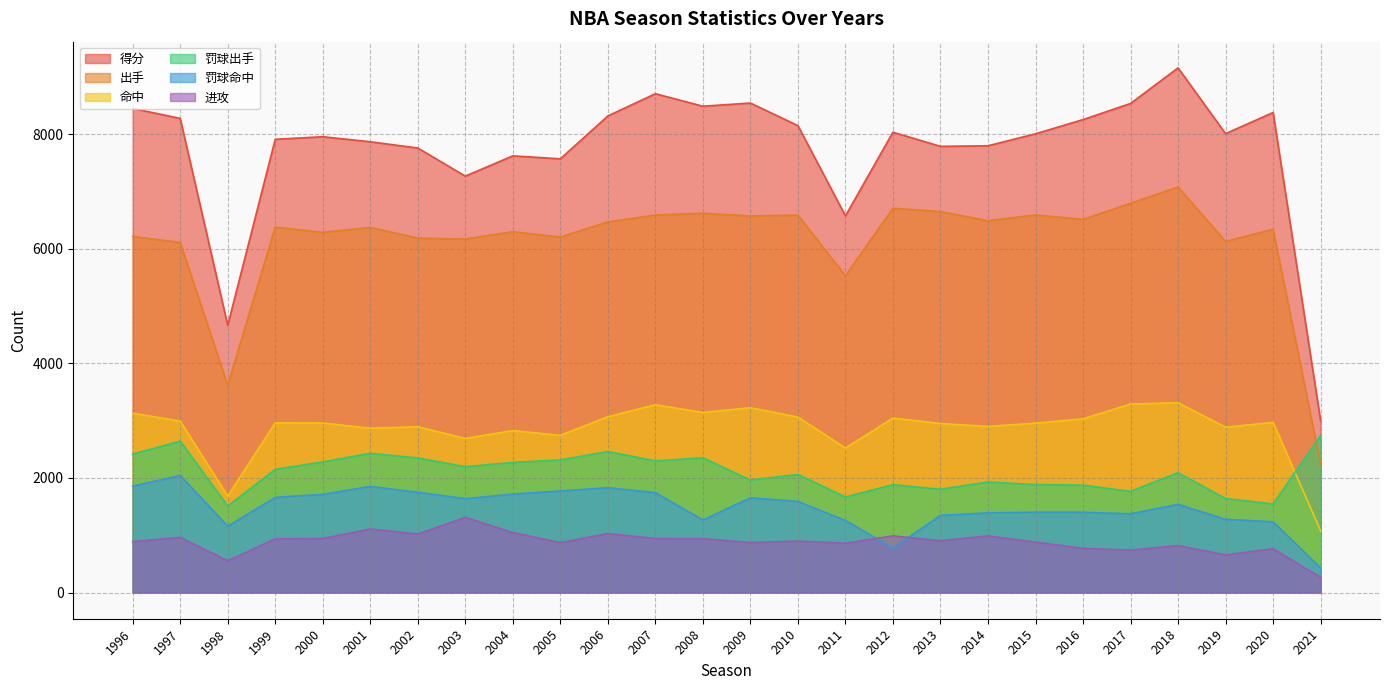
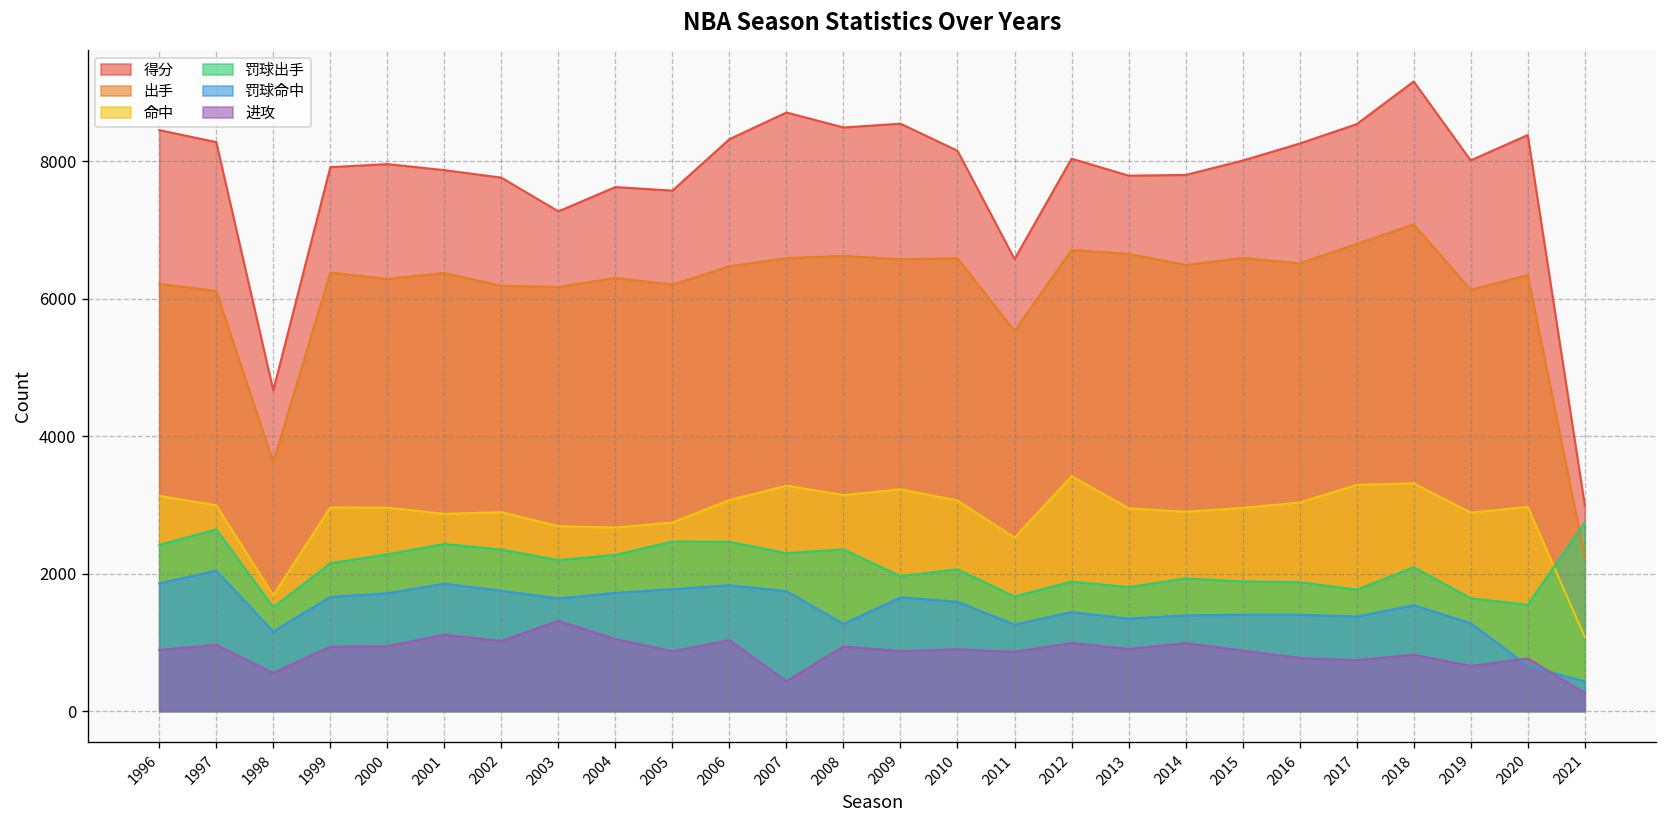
命中, 2004: 2800 -> 2700
罚球出手, 2005: 2300 -> 2500
进攻, 2007: 900 -> 400
命中, 2012: 3000 -> 3400
罚球命中, 2012: 800 -> 1400
罚球命中, 2020: 1200 -> 700
